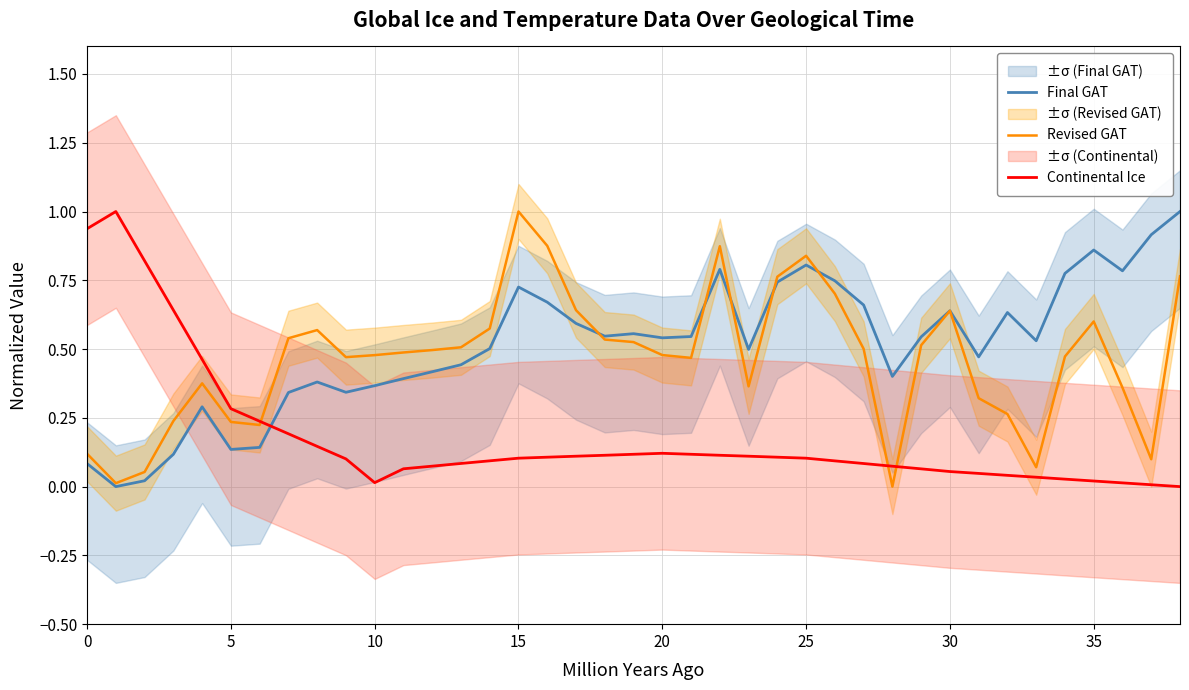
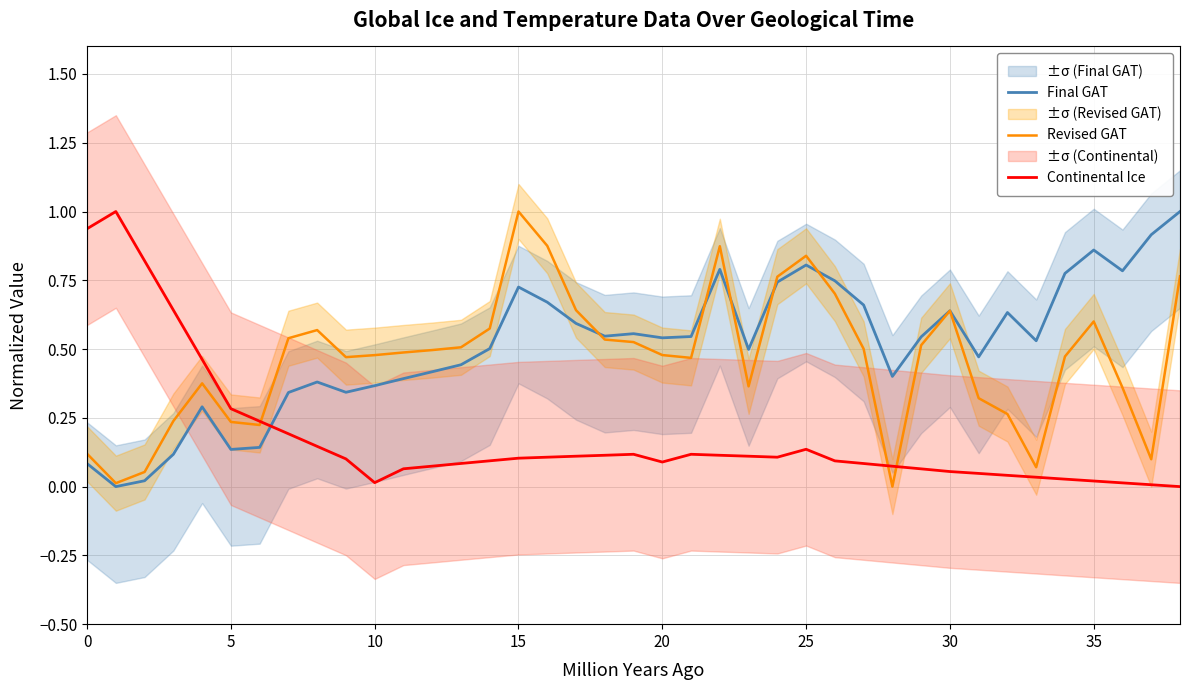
Continental Ice, 20: 0.12 -> 0.09
Continental Ice, 25: 0.10 -> 0.14
